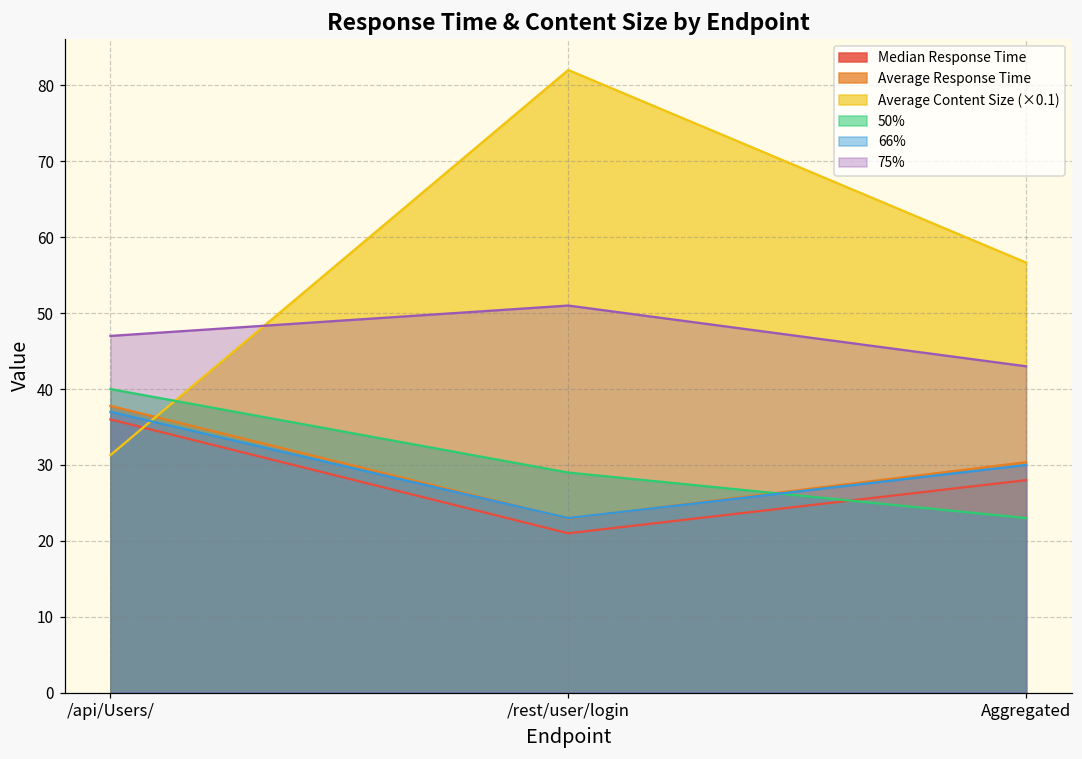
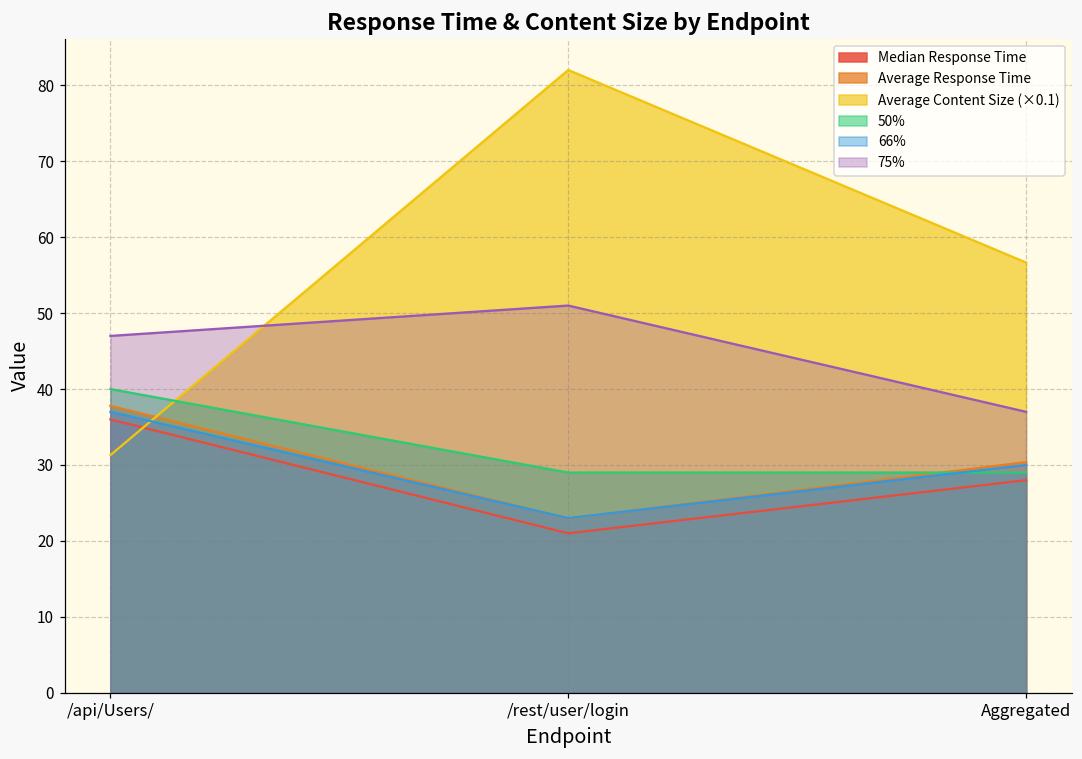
50%, Aggregated: 23 -> 29
75%, Aggregated: 43 -> 37
